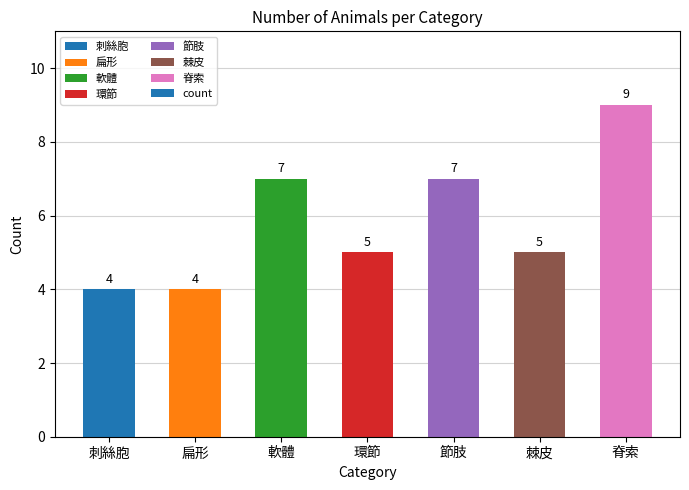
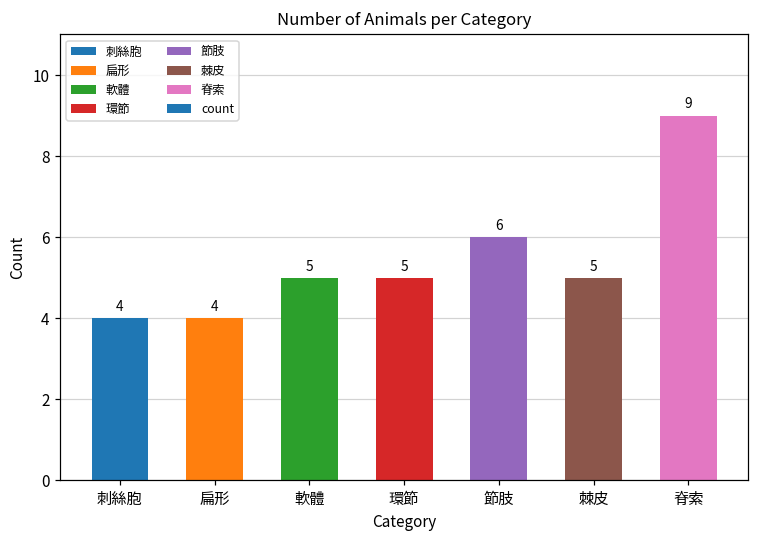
軟體: 7 -> 5
節肢: 7 -> 6
